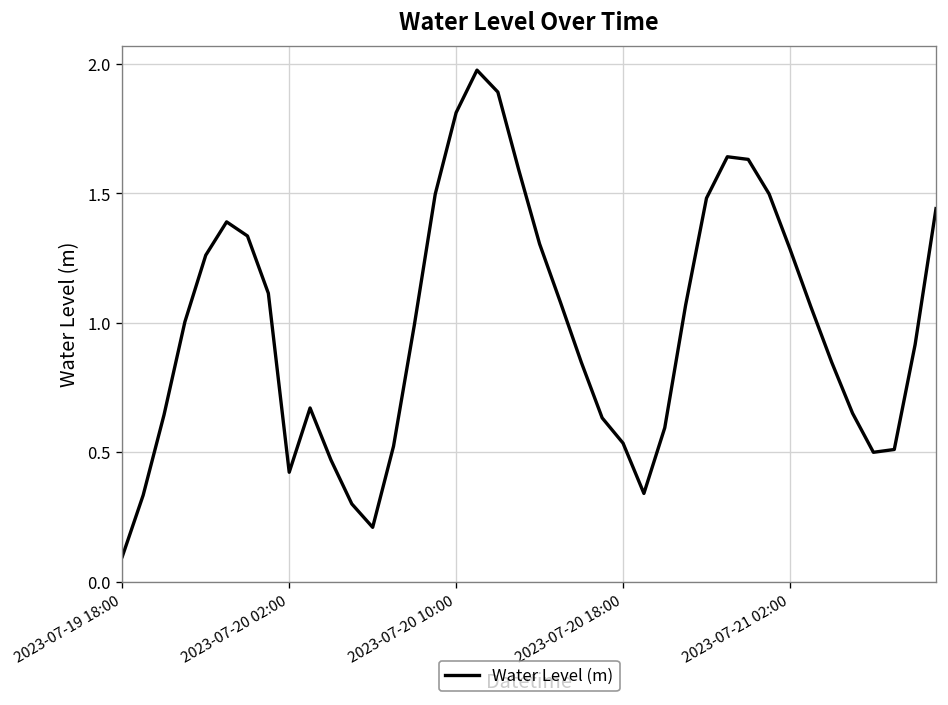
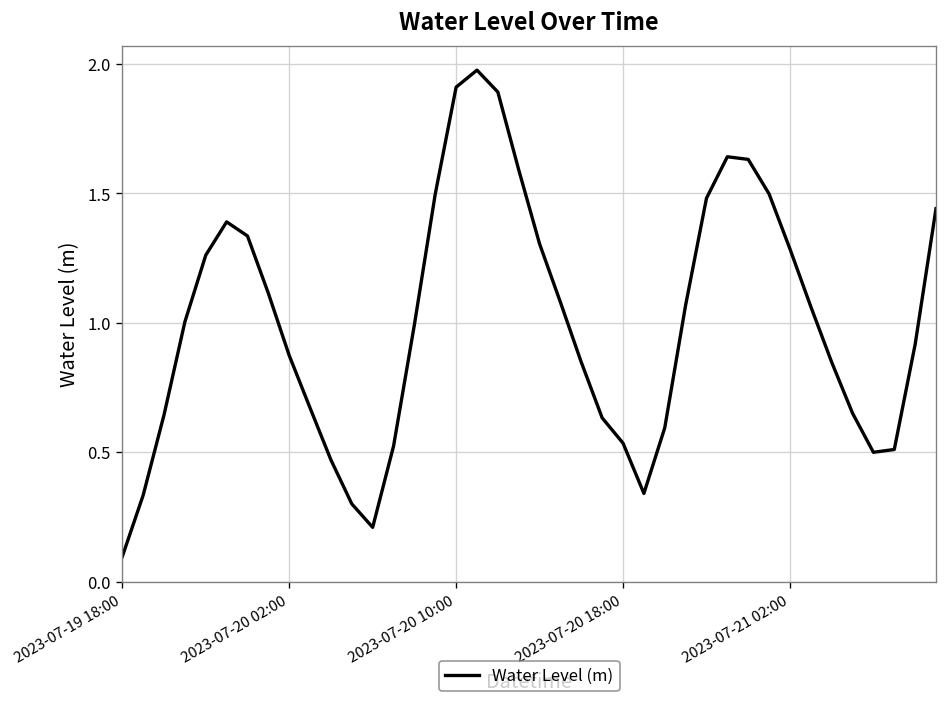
2023-07-20 02:00: 0.42 -> 0.87
2023-07-20 10:00: 1.81 -> 1.91
